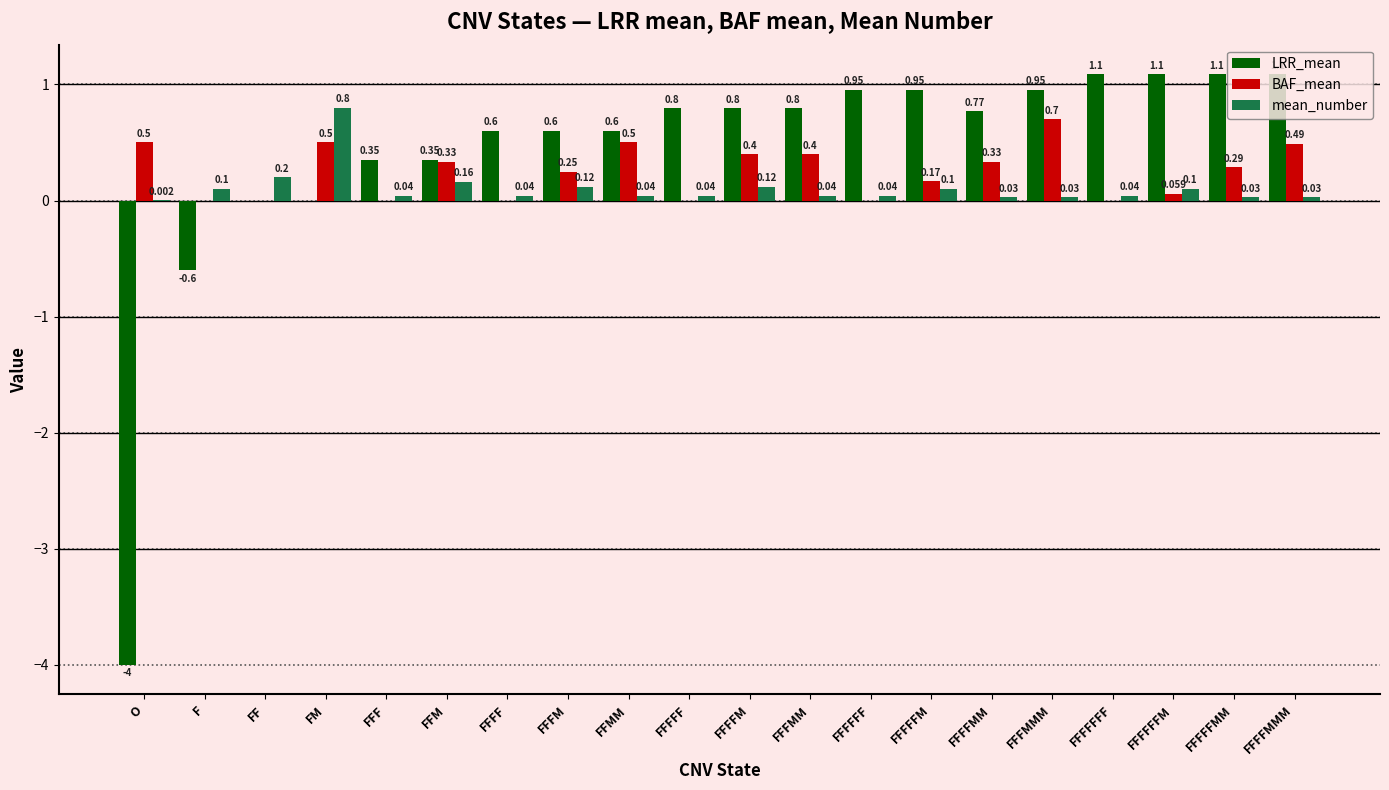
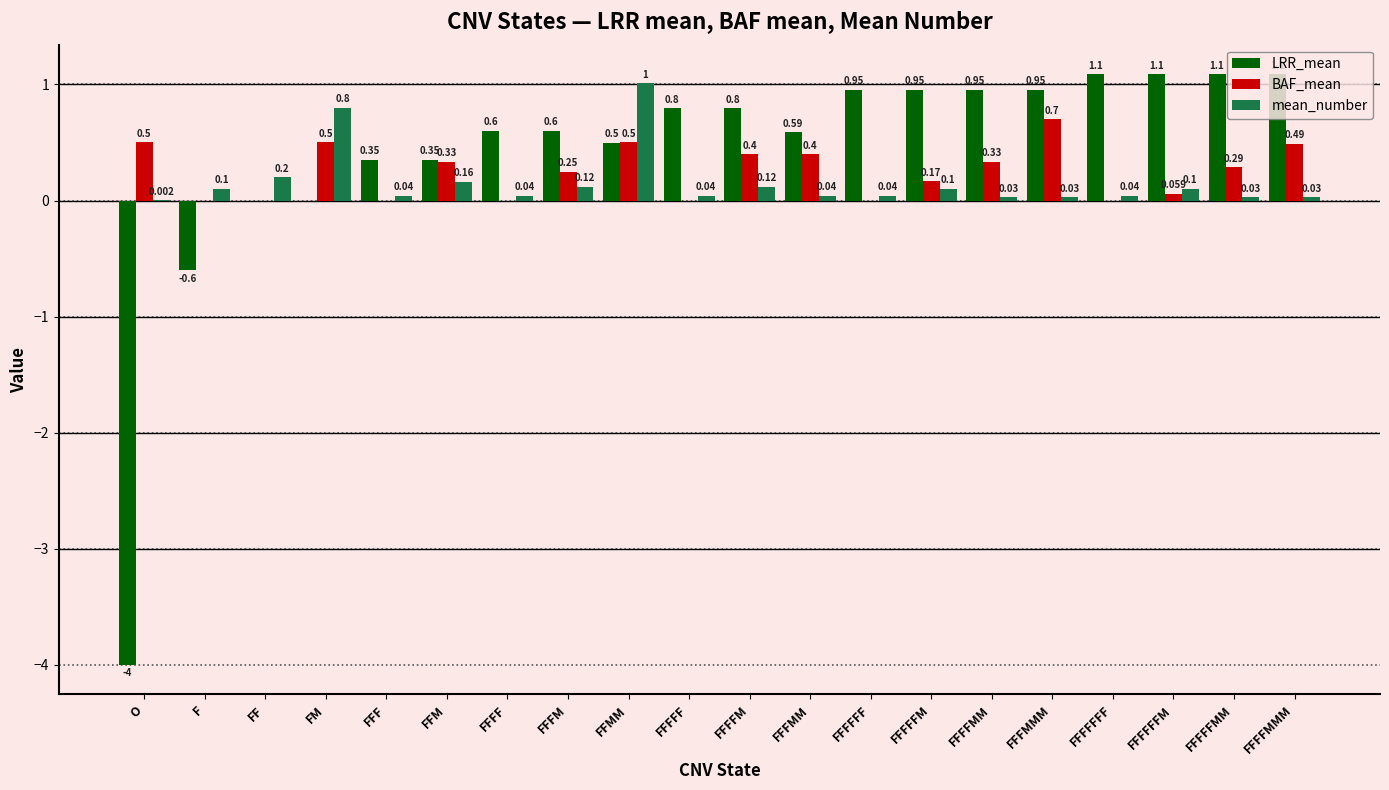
LRR_mean, FFMM: 0.6 -> 0.5
mean_number, FFMM: 0.04 -> 1
LRR_mean, FFFMM: 0.8 -> 0.59
LRR_mean, FFFFMM: 0.77 -> 0.95
